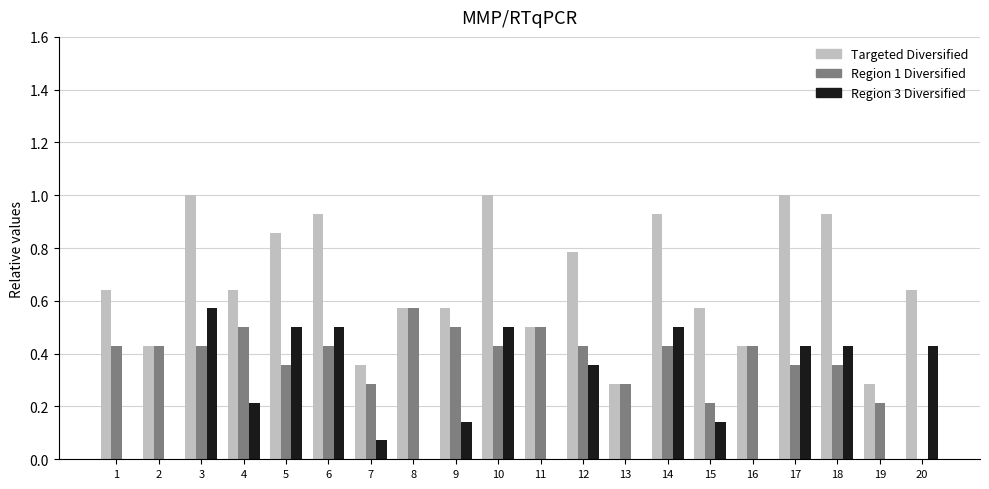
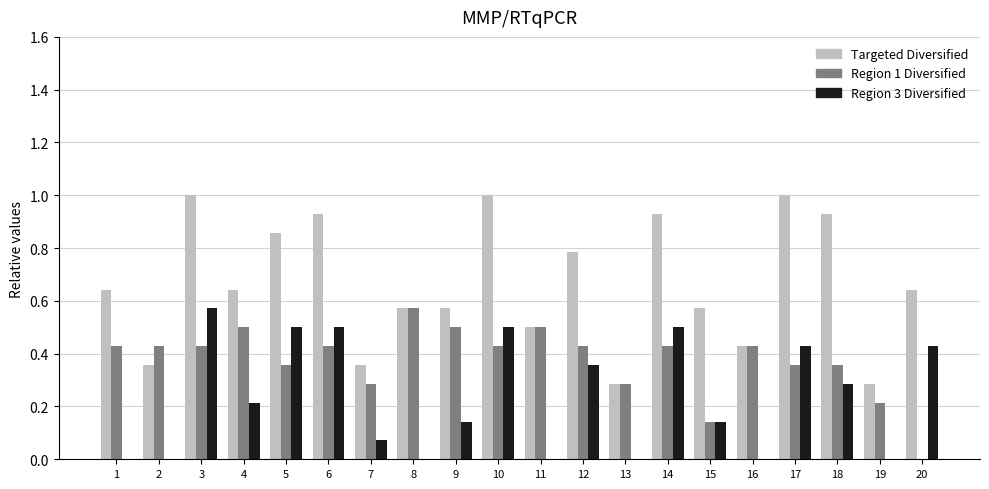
Targeted Diversified, 2: 0.43 -> 0.36
Region 1 Diversified, 15: 0.21 -> 0.14
Region 3 Diversified, 18: 0.43 -> 0.29
